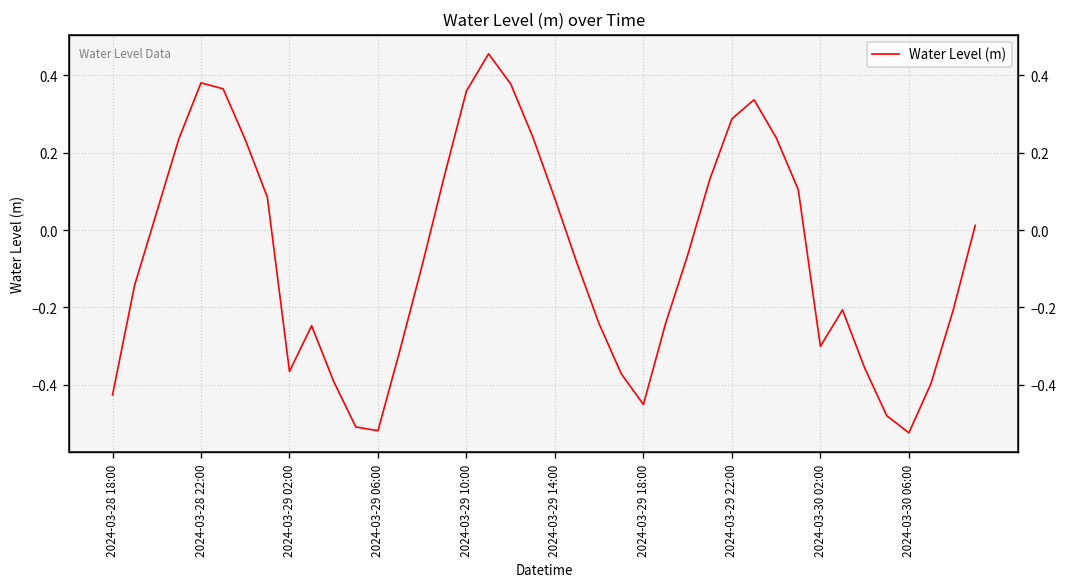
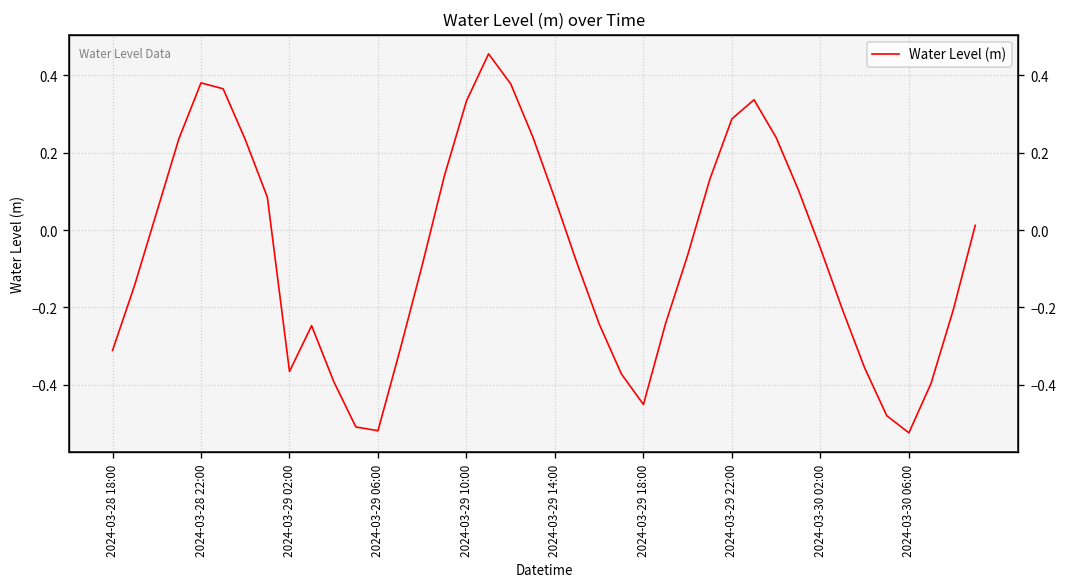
2024-03-28 18:00: -0.43 -> -0.31
2024-03-29 10:00: 0.36 -> 0.33
2024-03-30 02:00: -0.30 -> -0.05
